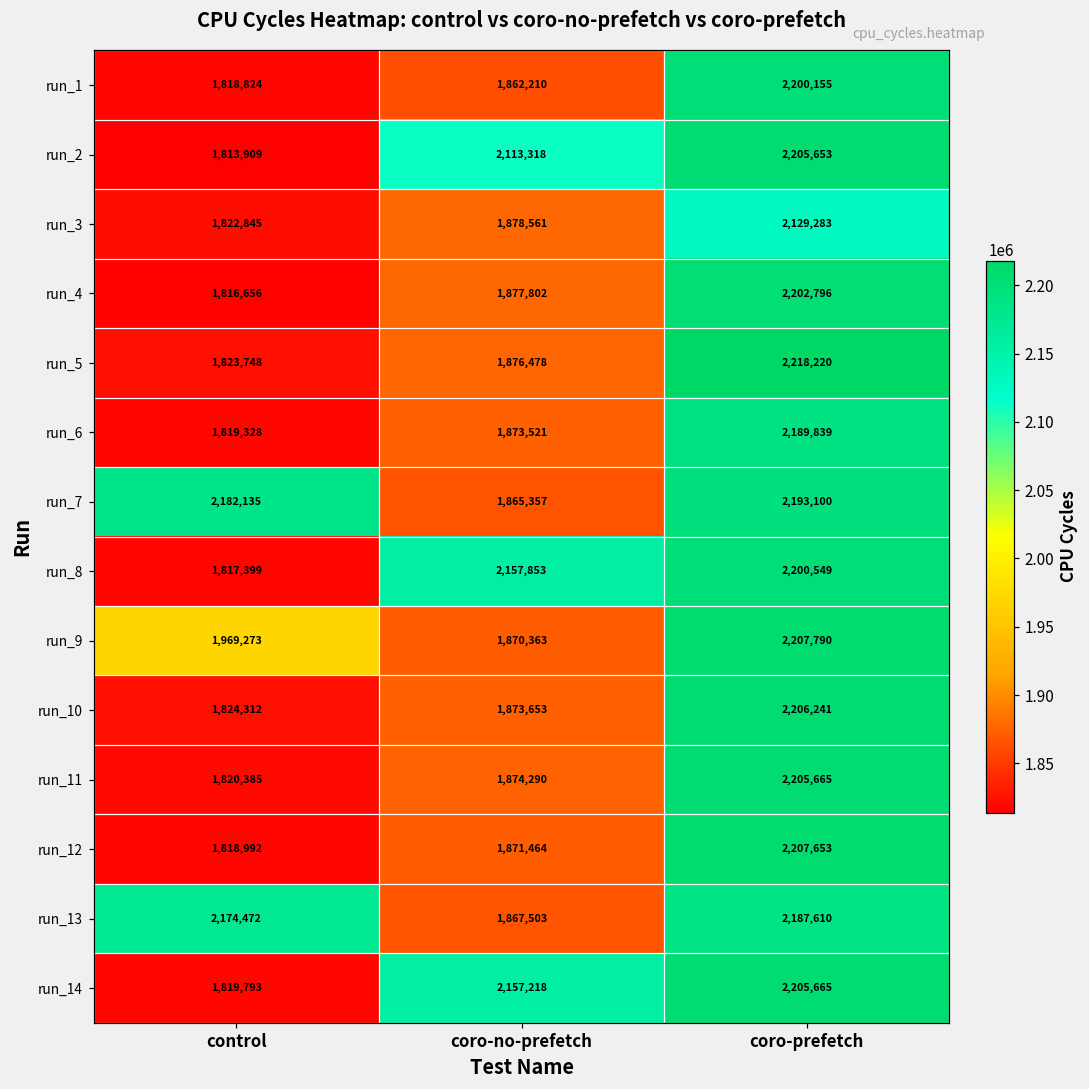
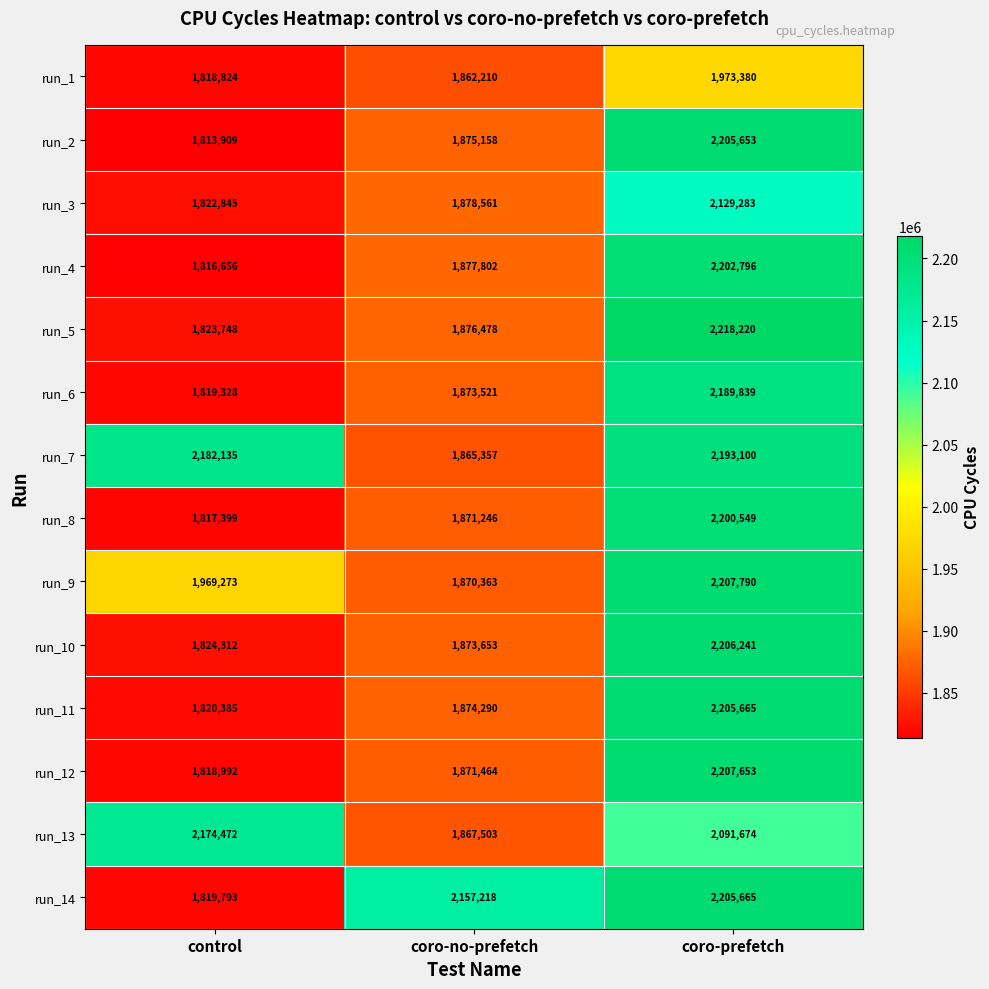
run_1, coro-prefetch: 2,200,155 -> 1,973,380
run_2, coro-no-prefetch: 2,113,318 -> 1,875,158
run_8, coro-no-prefetch: 2,157,853 -> 1,871,246
run_13, coro-prefetch: 2,187,610 -> 2,091,674
